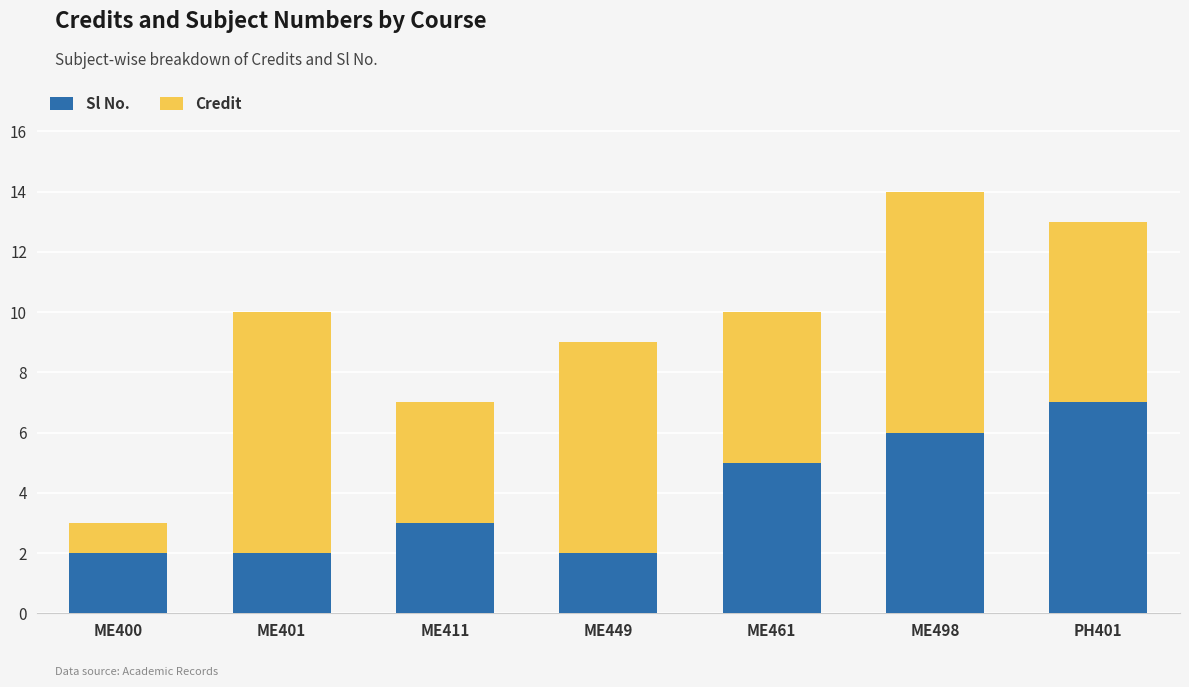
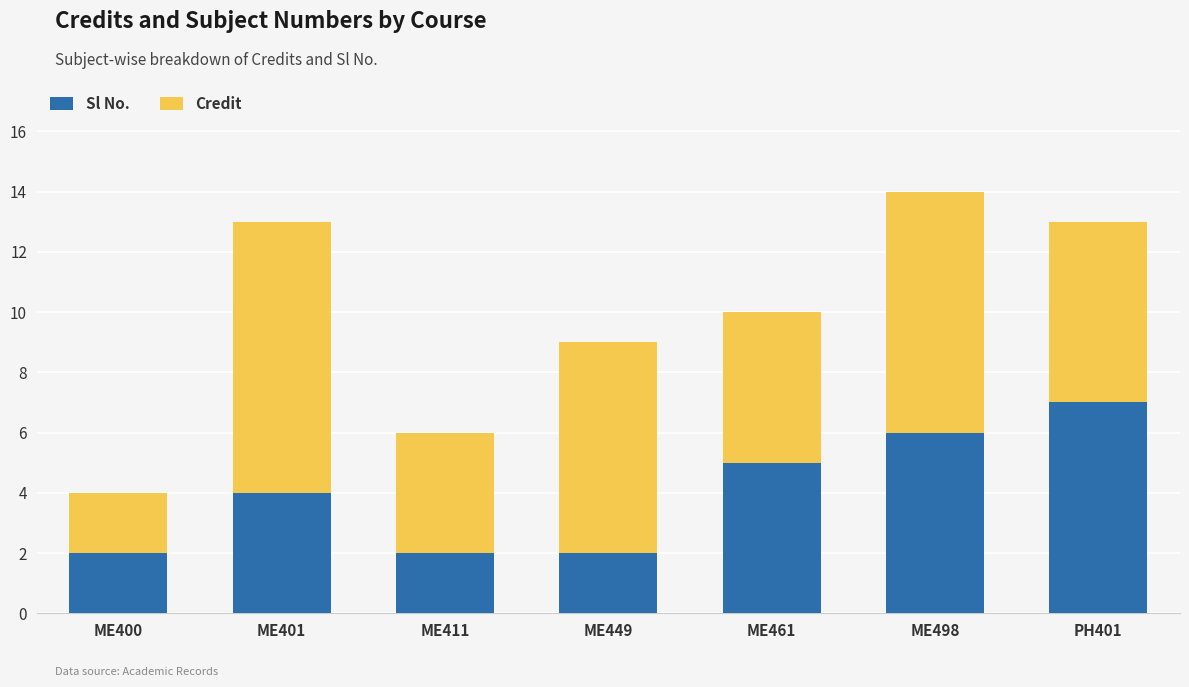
Credit, ME400: 1 -> 2
Sl No., ME401: 2 -> 4
Credit, ME401: 8 -> 9
Sl No., ME411: 3 -> 2
